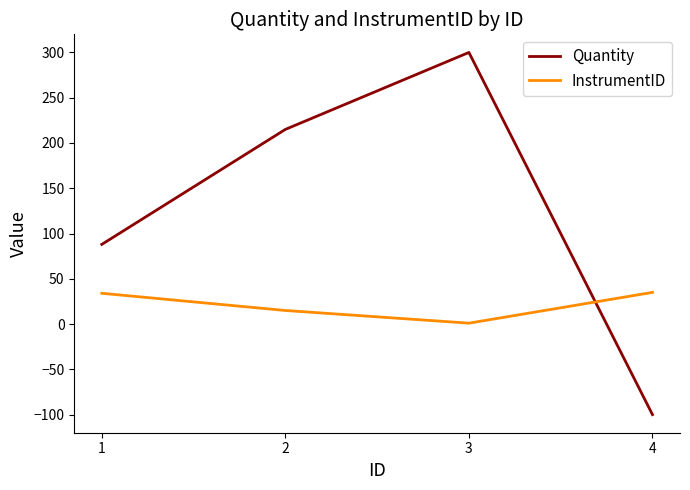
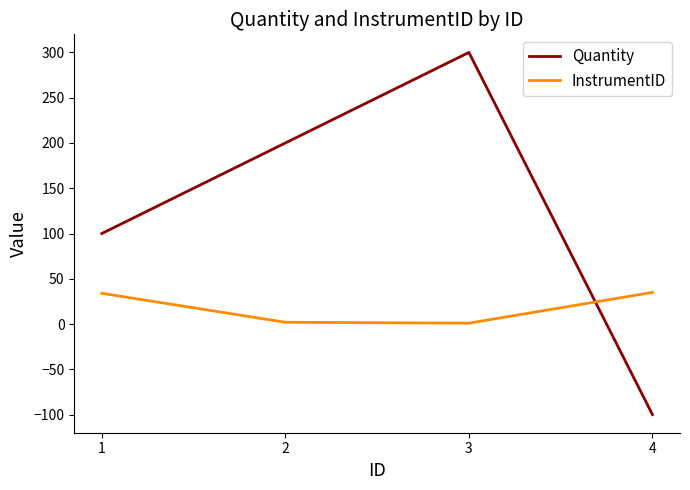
Quantity, 1: 90 -> 100
Quantity, 2: 220 -> 200
InstrumentID, 2: 20 -> 0
